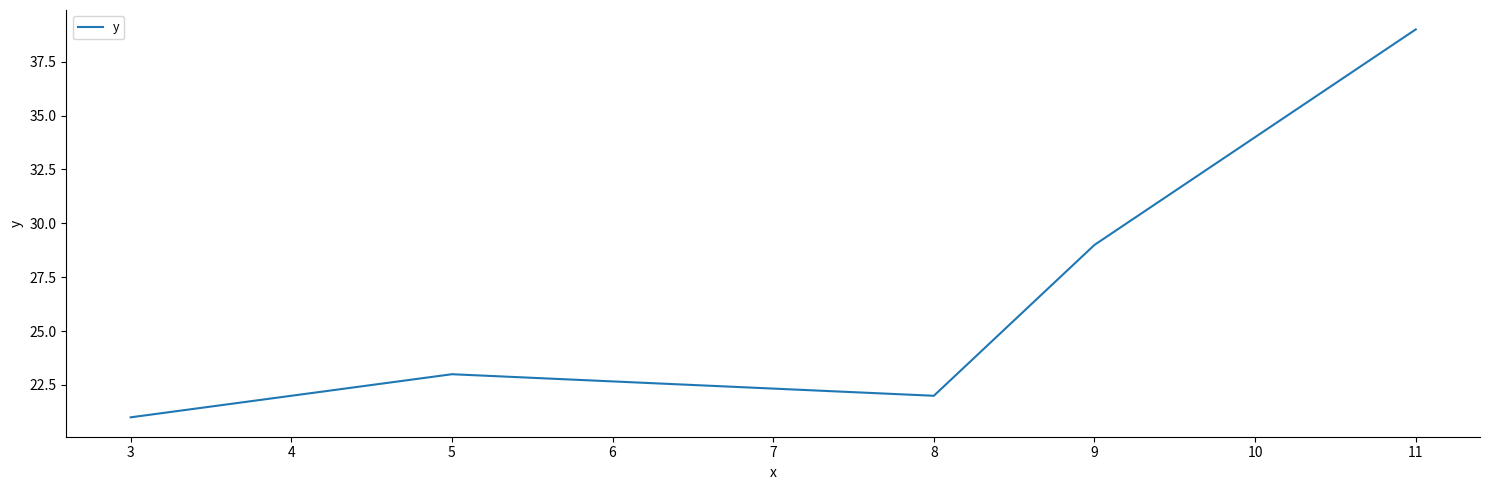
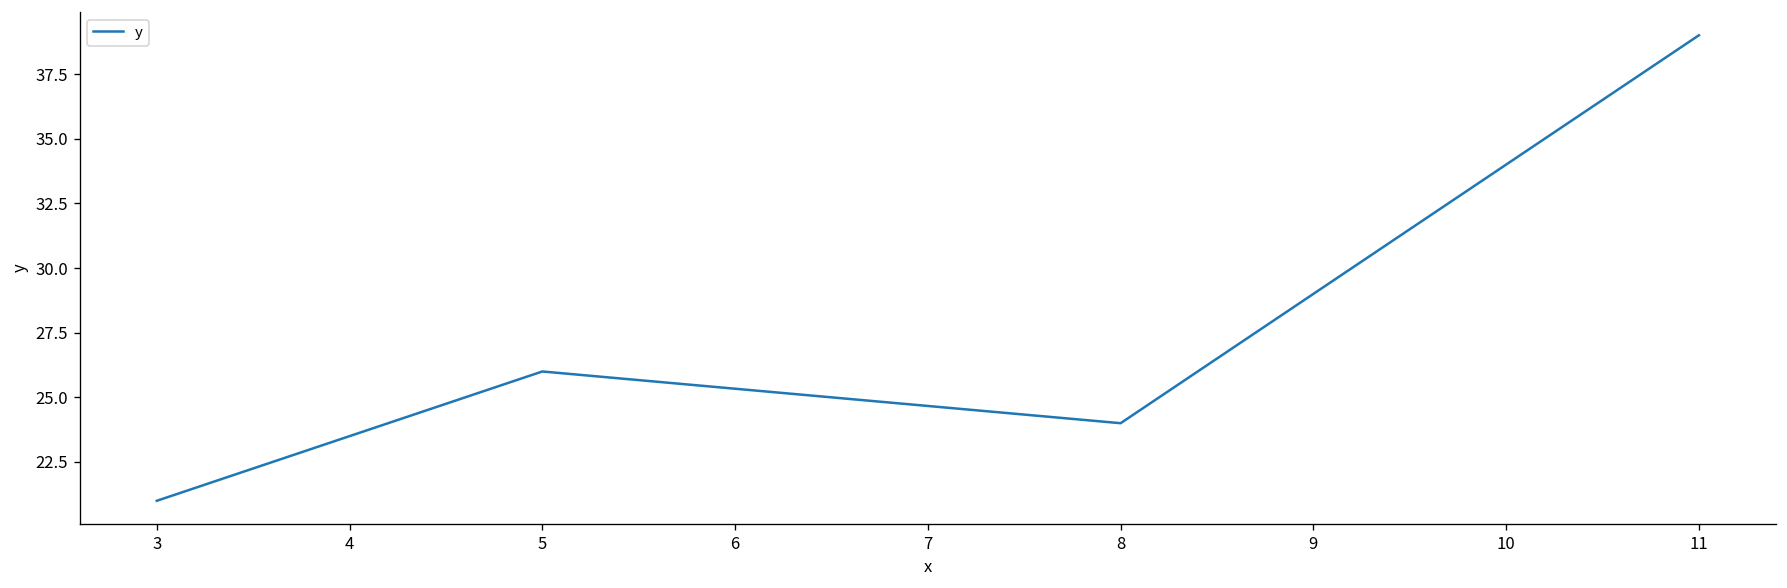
5: 23 -> 26
8: 22 -> 24
